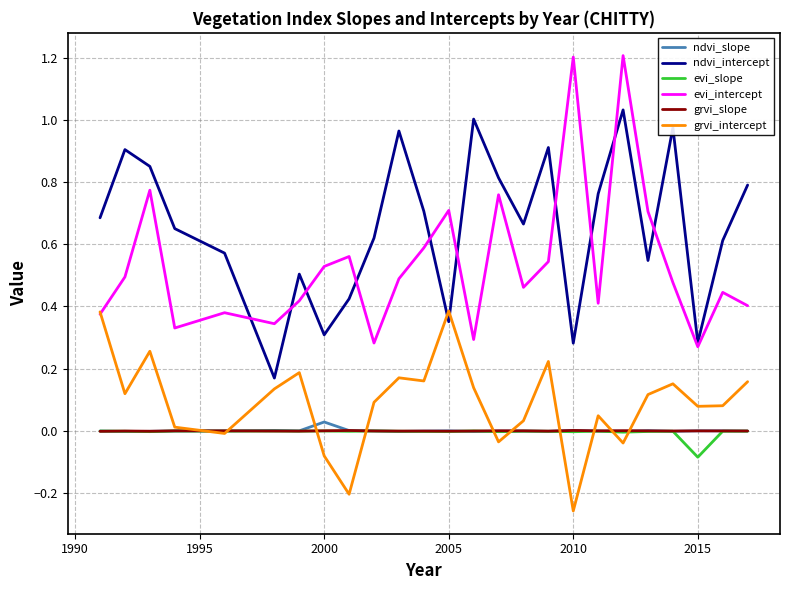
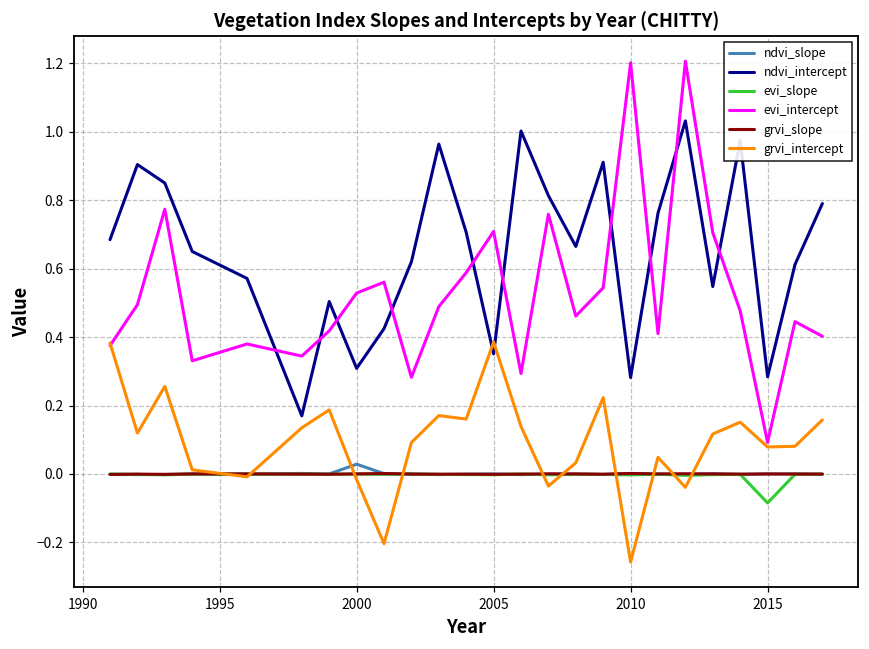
grvi_intercept, 2000: -0.08 -> -0.02
evi_intercept, 2015: 0.27 -> 0.09
